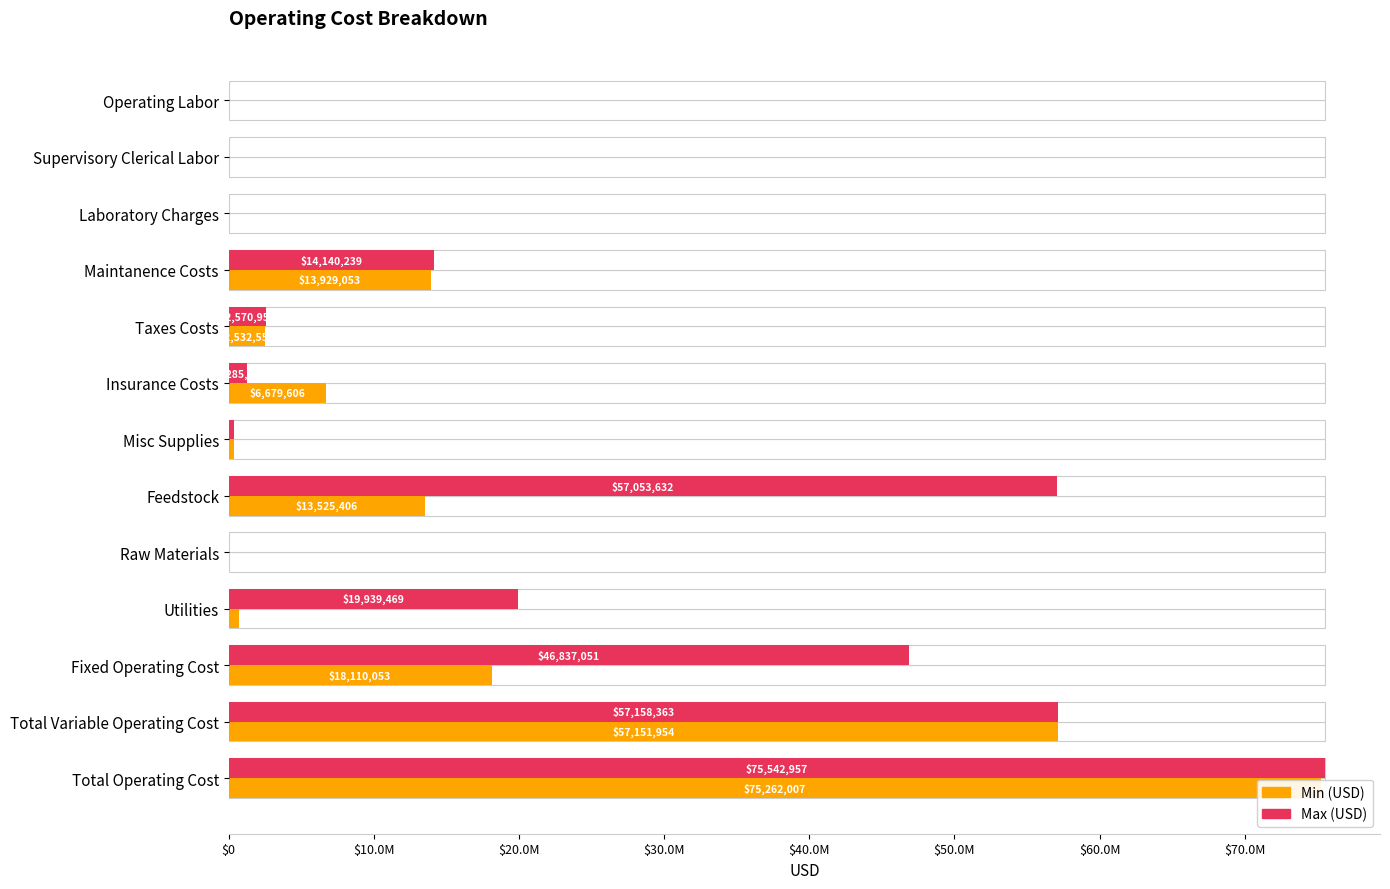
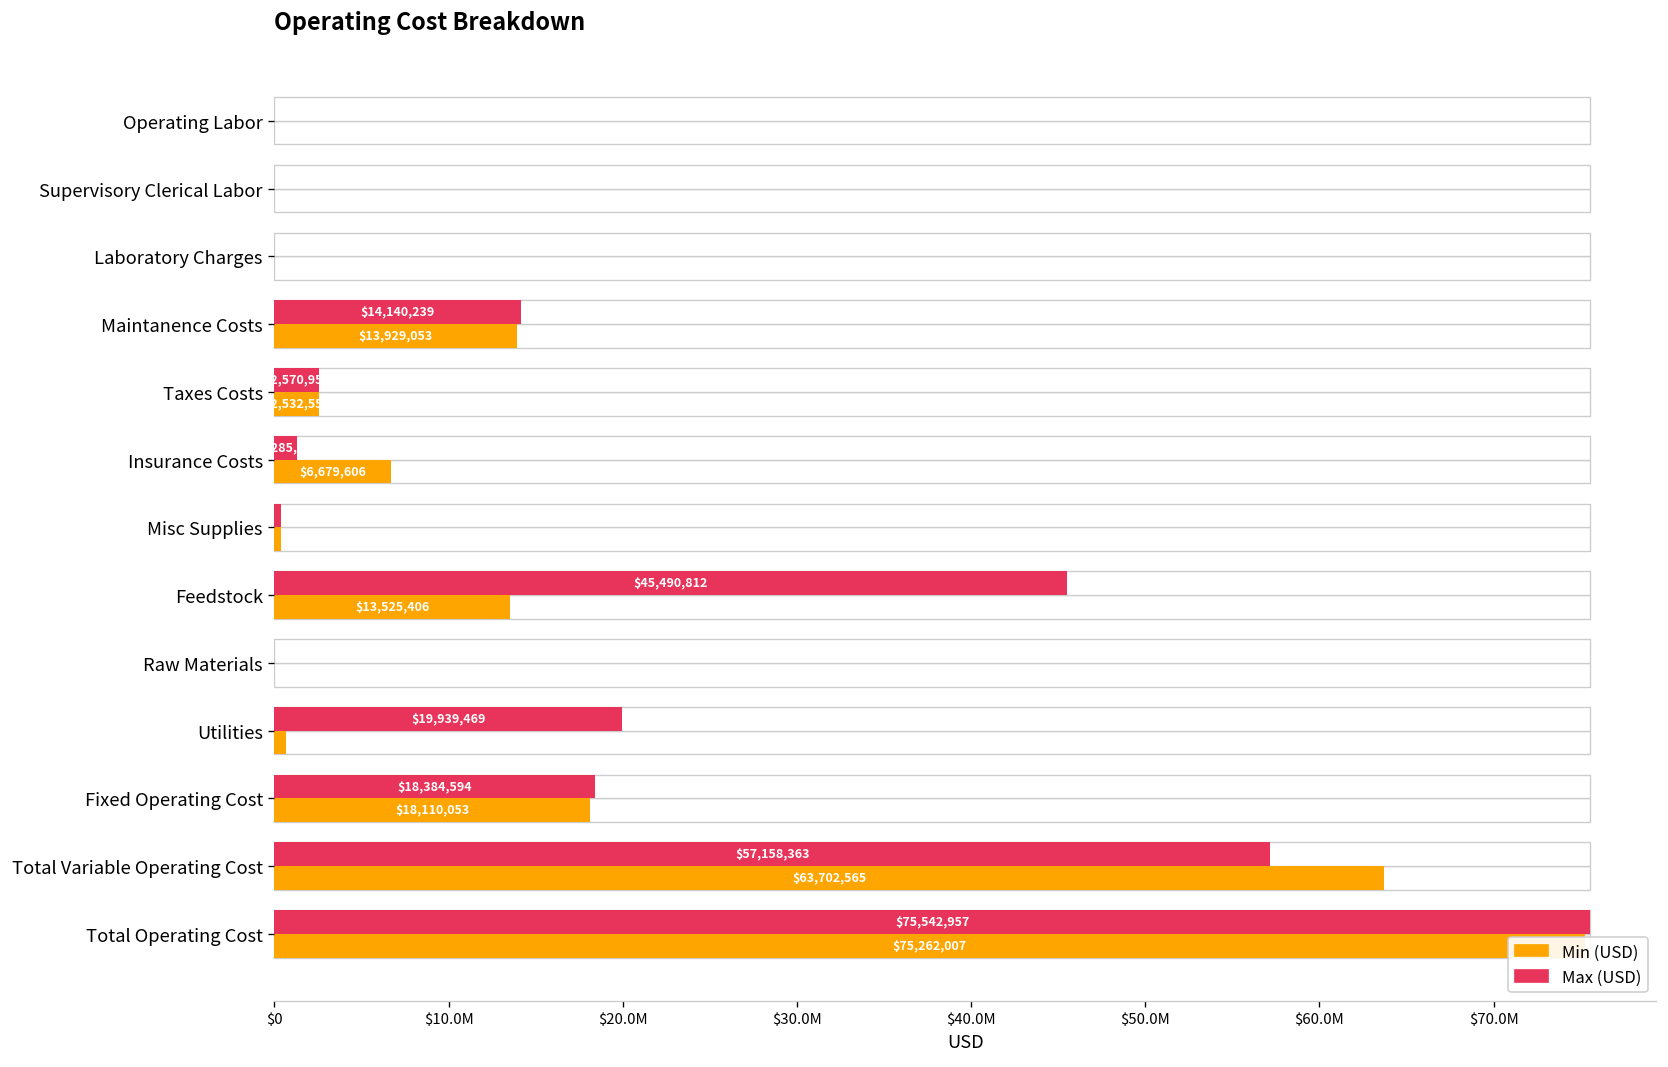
Max (USD), Feedstock: $57,053,632 -> $45,490,812
Max (USD), Fixed Operating Cost: $46,837,051 -> $18,384,594
Min (USD), Total Variable Operating Cost: $57,151,954 -> $63,702,565
